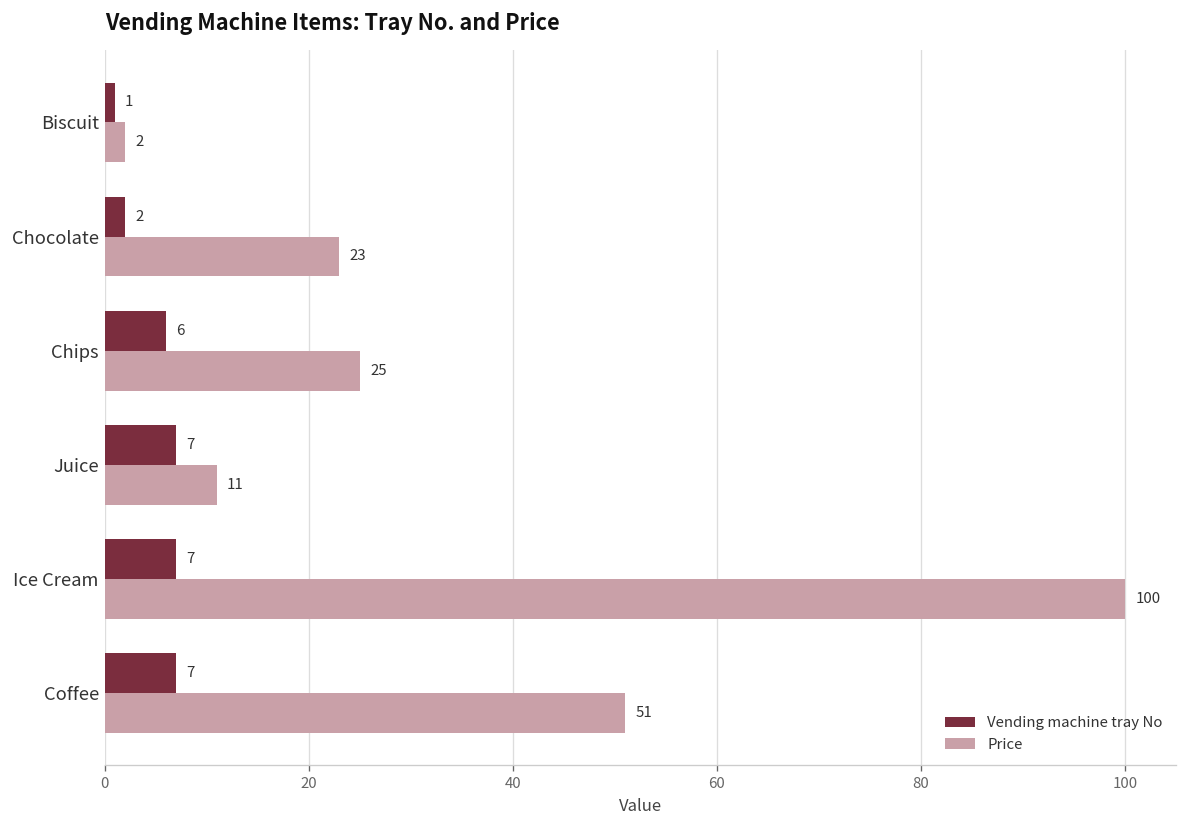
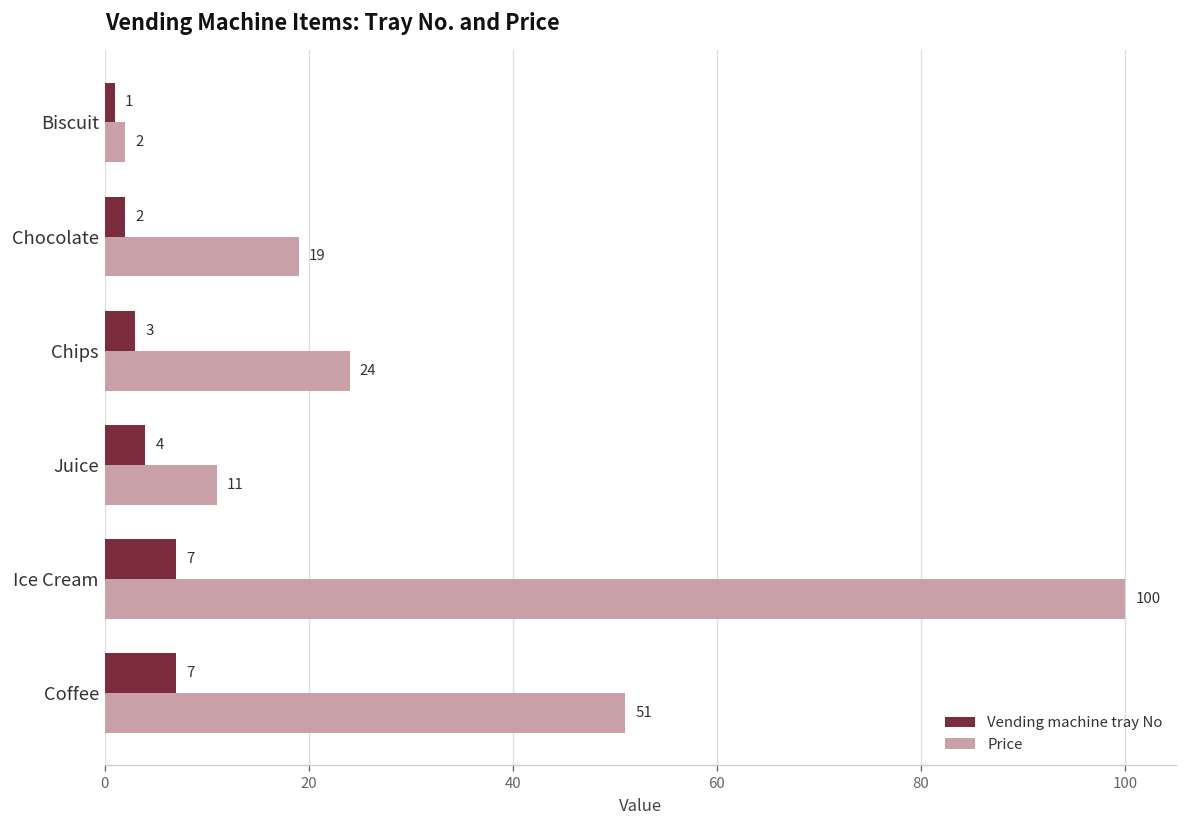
Price, Chocolate: 23 -> 19
Vending machine tray No, Chips: 6 -> 3
Price, Chips: 25 -> 24
Vending machine tray No, Juice: 7 -> 4
